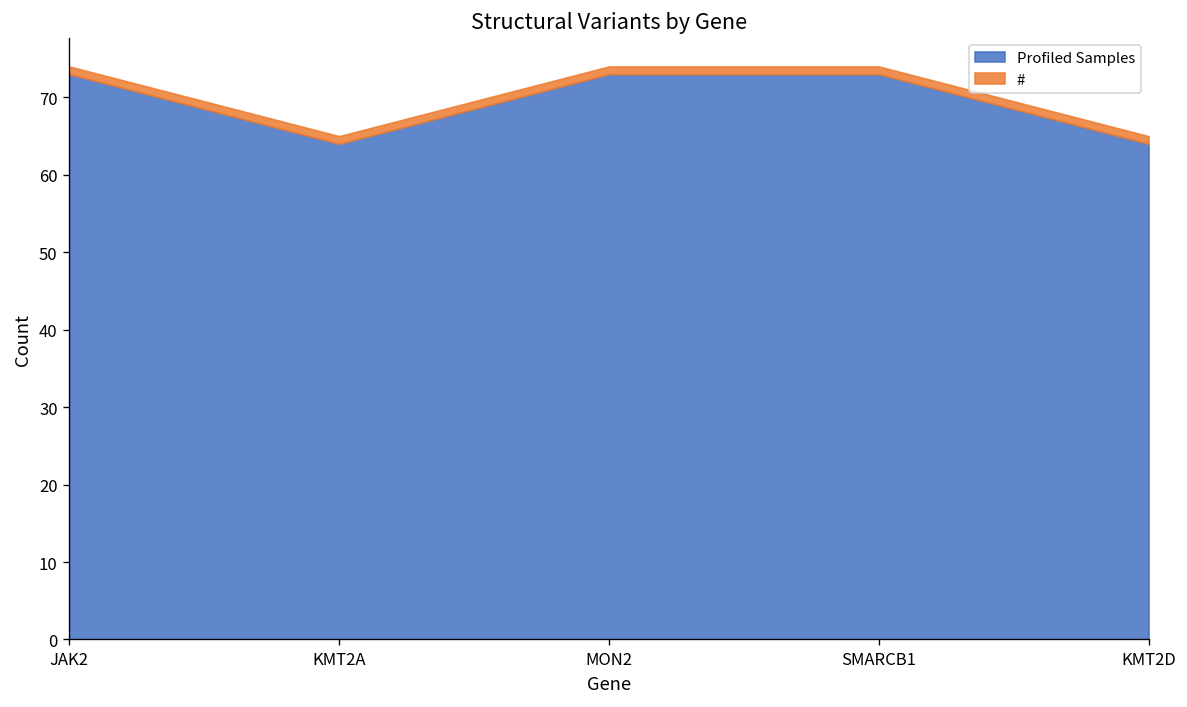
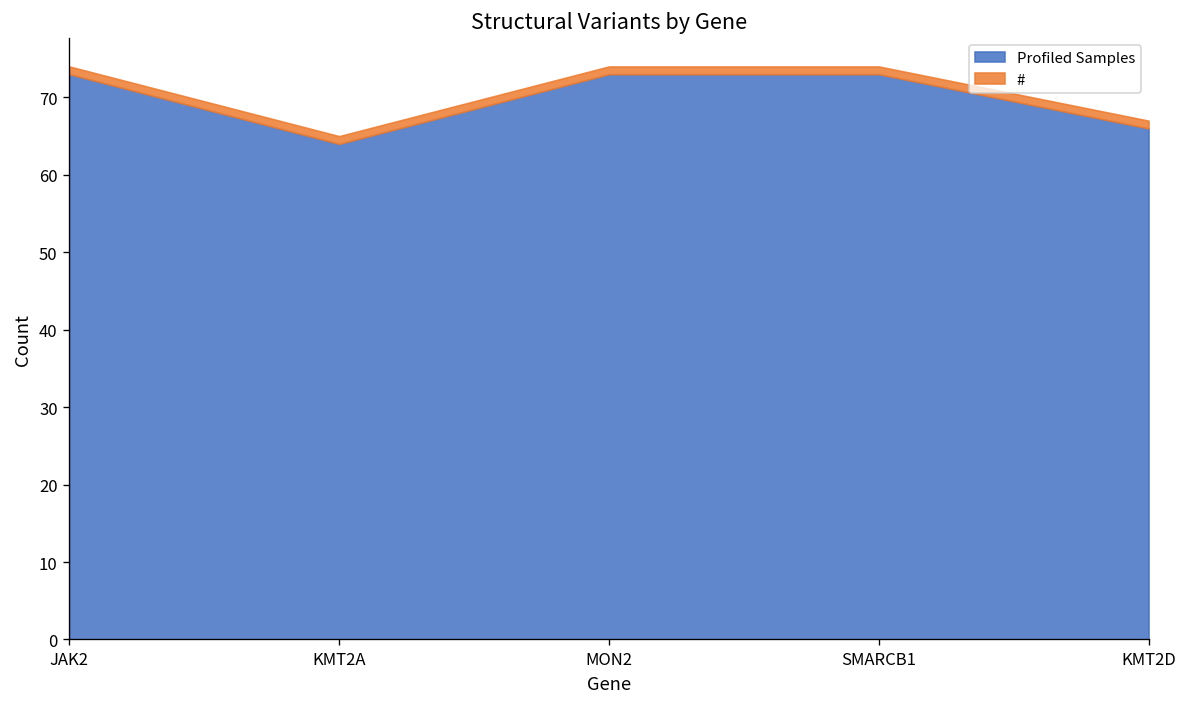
Profiled Samples, KMT2D: 64 -> 66
